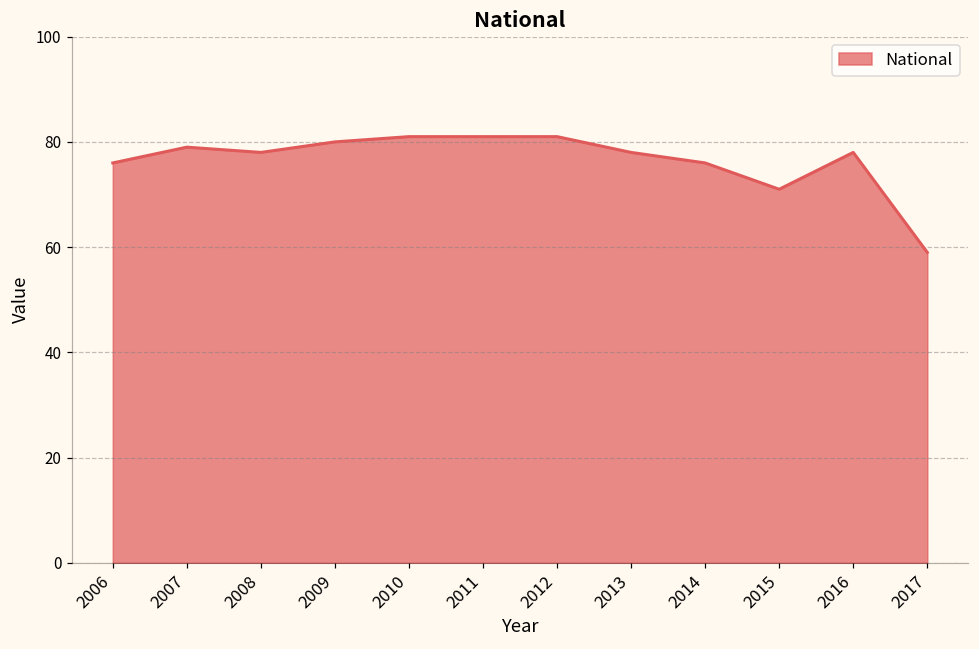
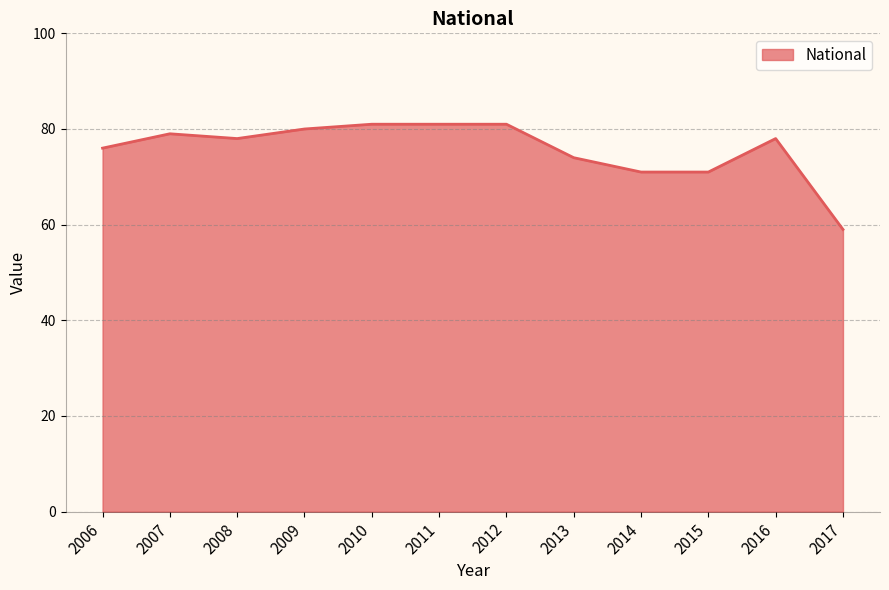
2013: 78 -> 74
2014: 76 -> 71
